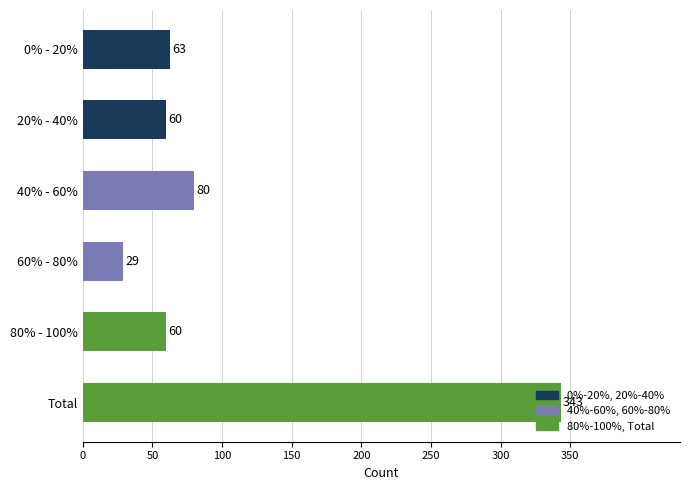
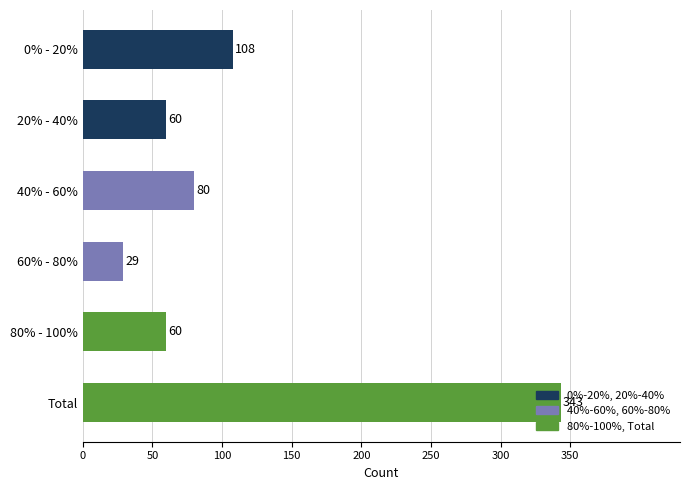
0% - 20%: 63 -> 108
